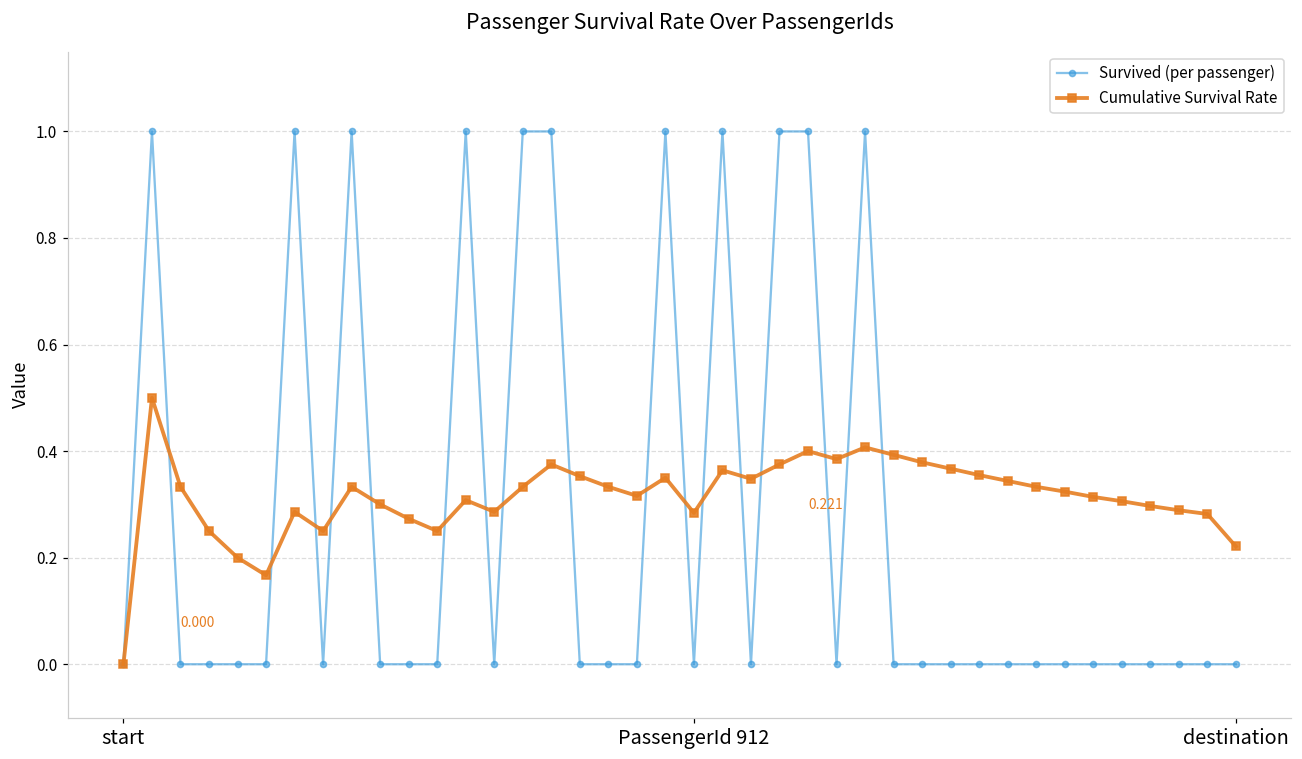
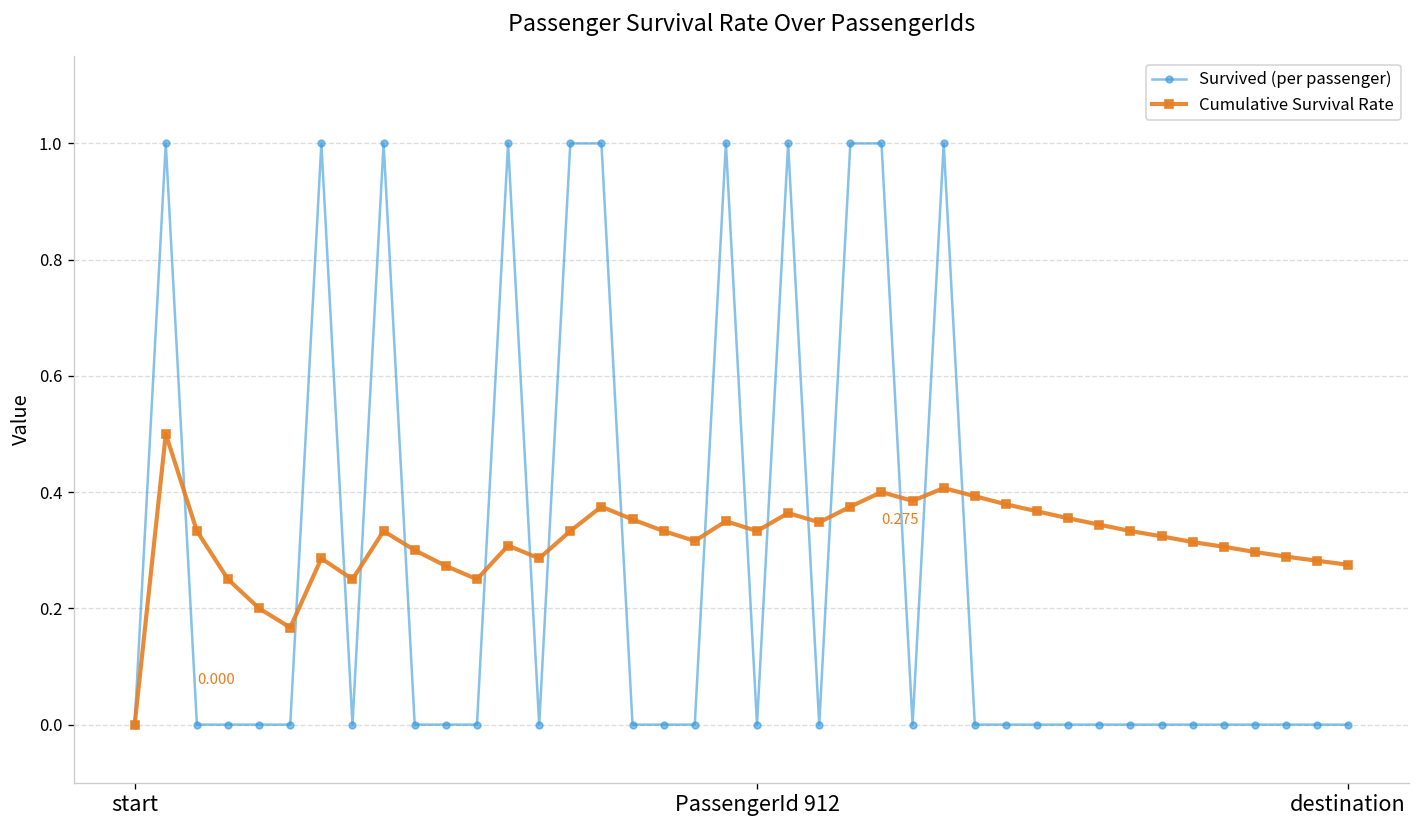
Cumulative Survival Rate, PassengerId 912: 0.28 -> 0.33
Cumulative Survival Rate, destination: 0.221 -> 0.275
